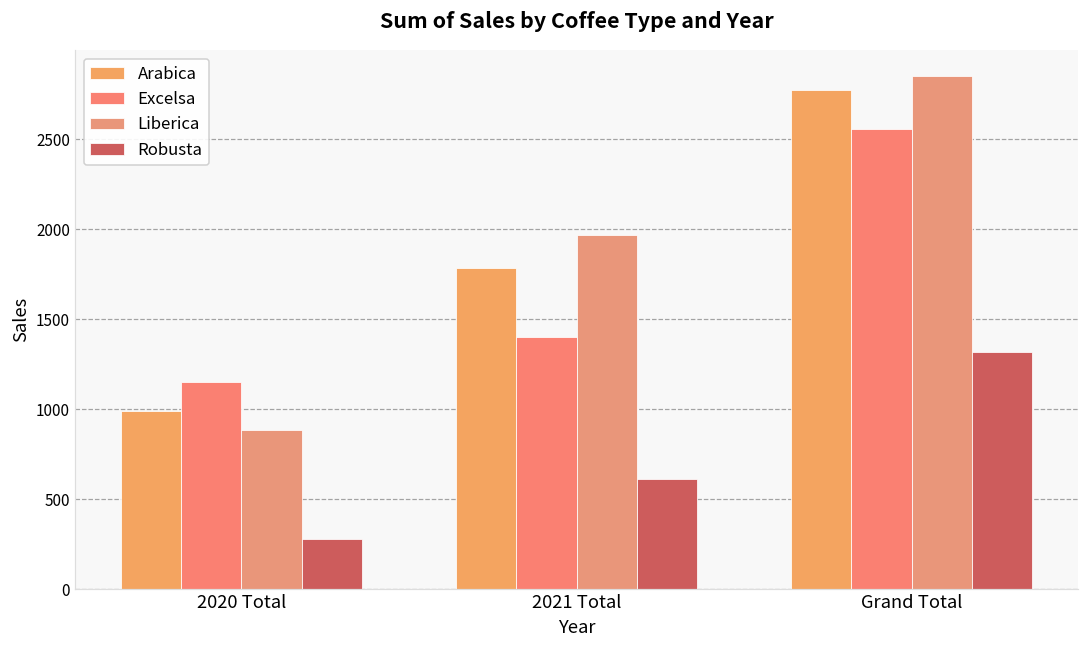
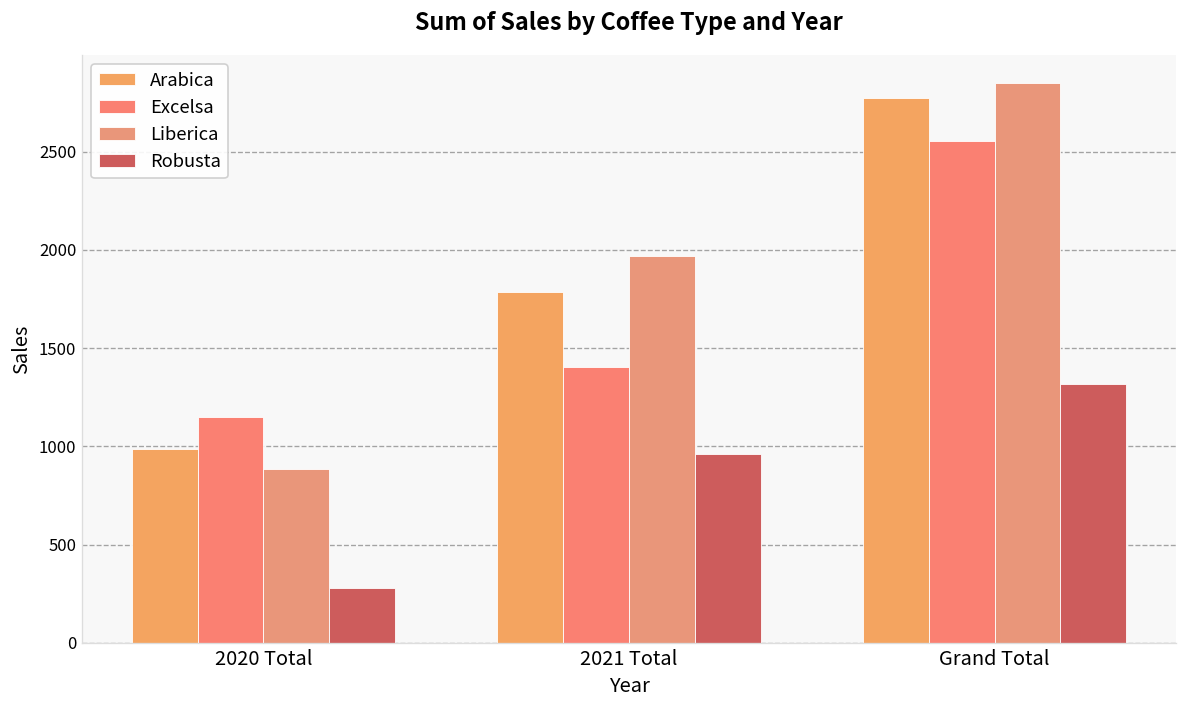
Robusta, 2021 Total: 610 -> 960
